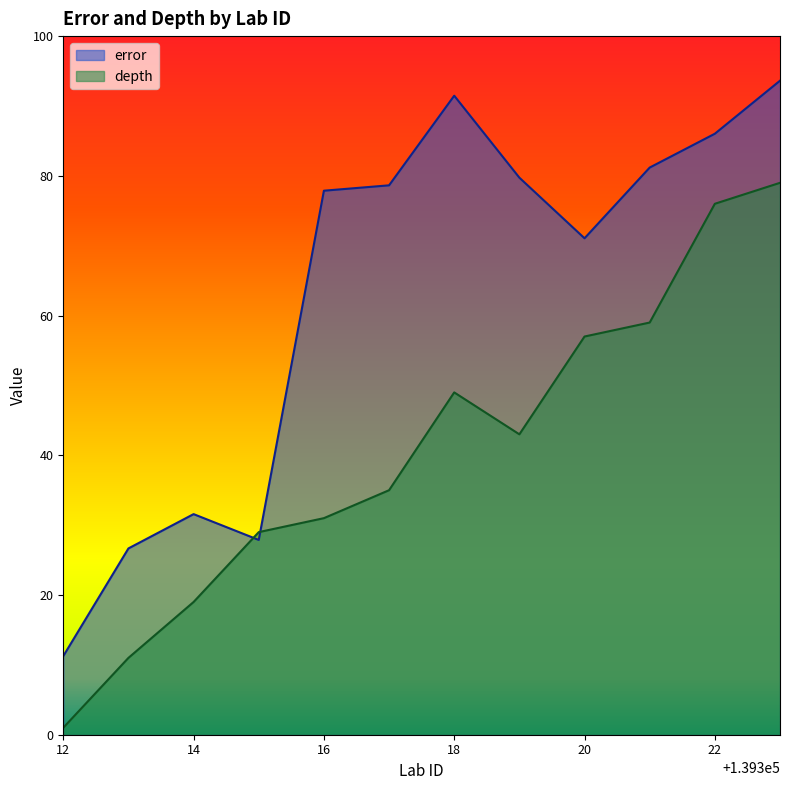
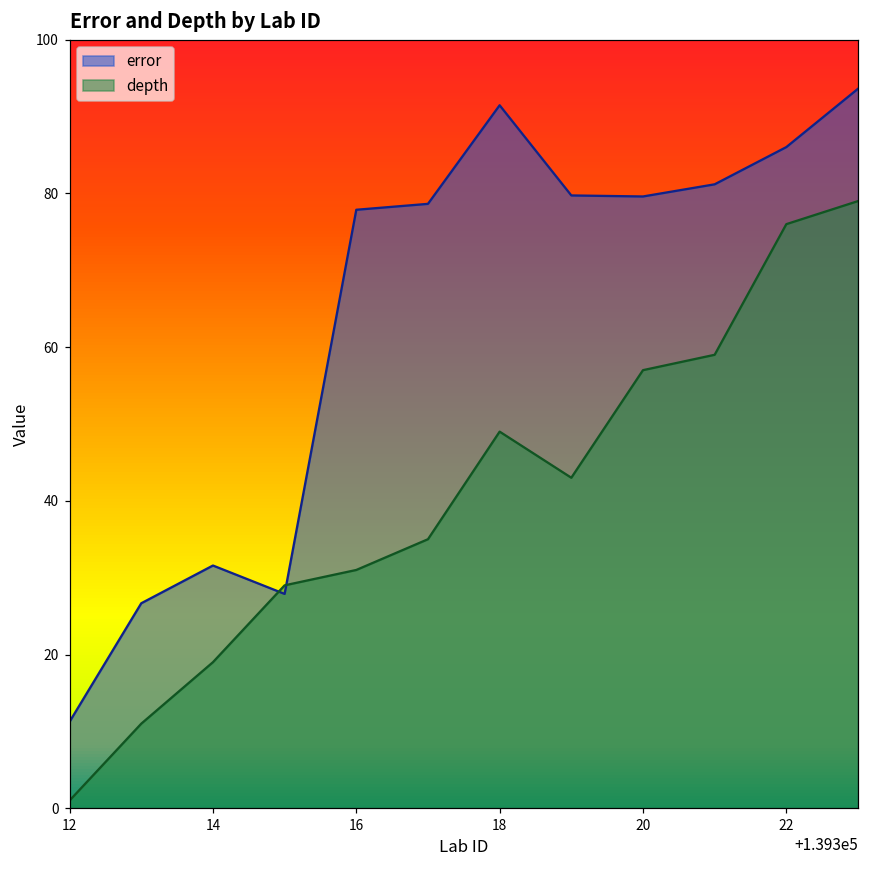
error, 20: 71 -> 80
